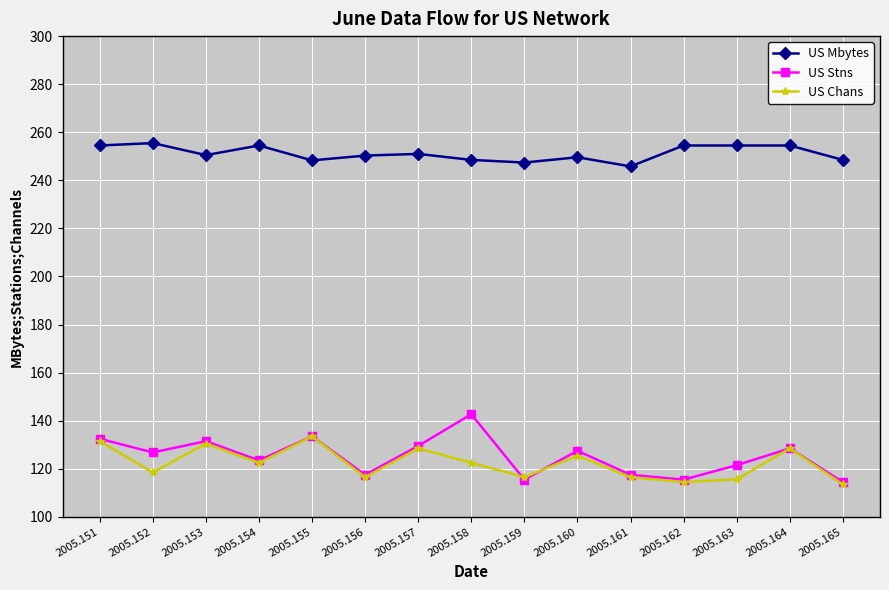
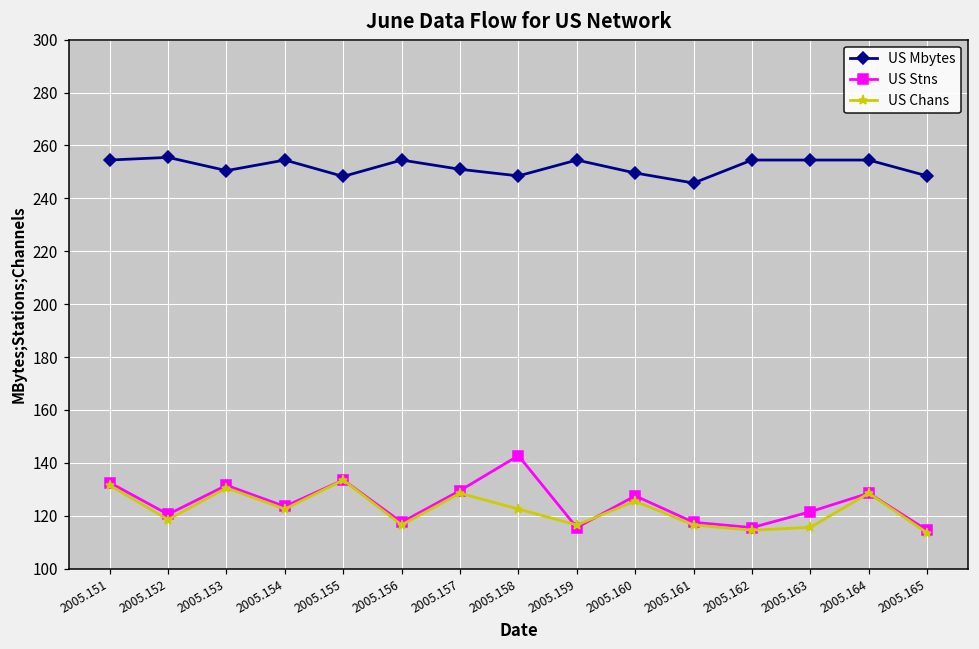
US Stns, 2005.152: 127 -> 121
US Mbytes, 2005.156: 250 -> 255
US Mbytes, 2005.159: 247 -> 255
